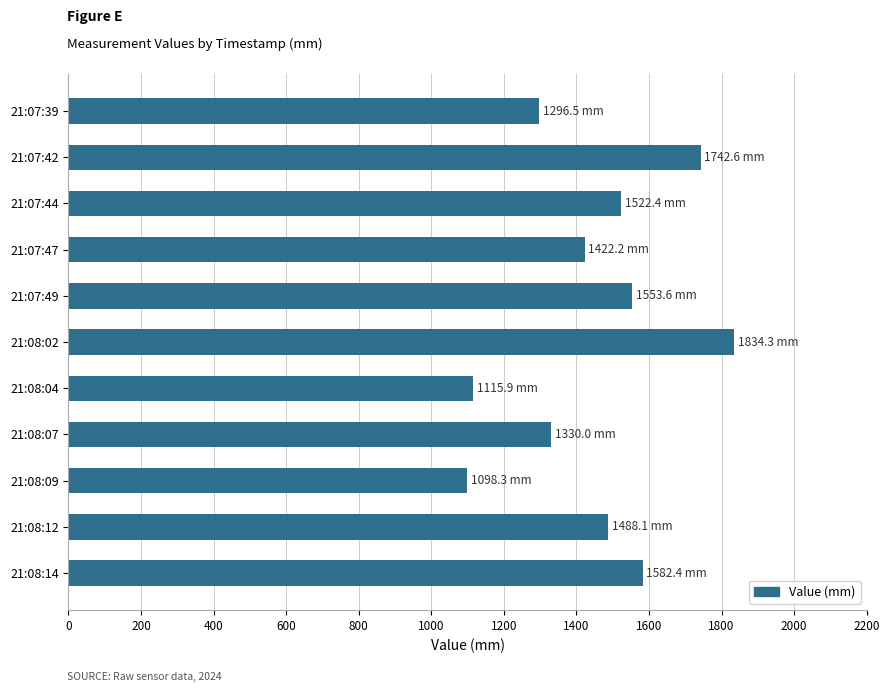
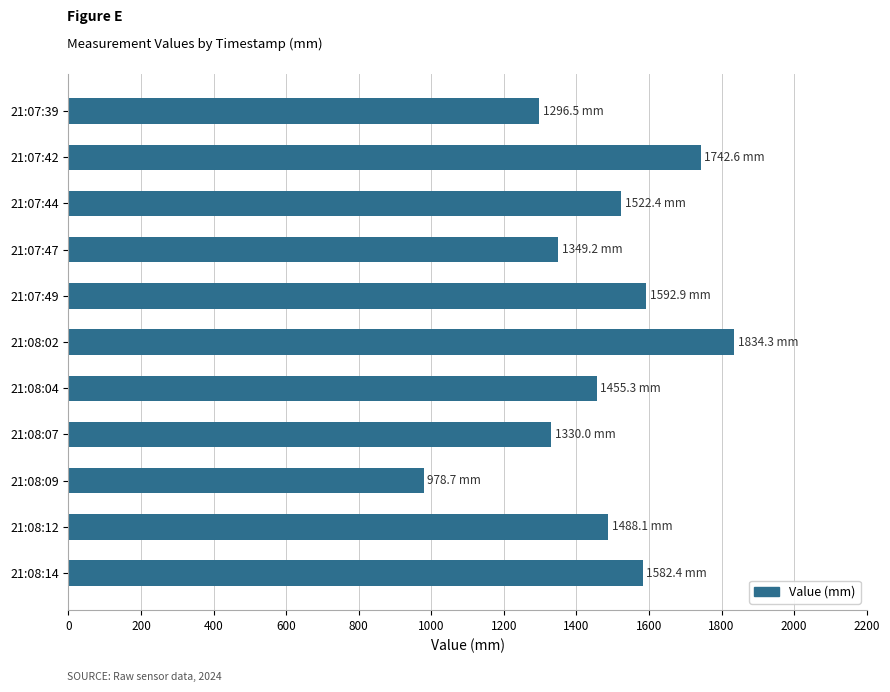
21:07:47: 1422.2 -> 1349.2
21:07:49: 1553.6 -> 1592.9
21:08:04: 1115.9 -> 1455.3
21:08:09: 1098.3 -> 978.7
